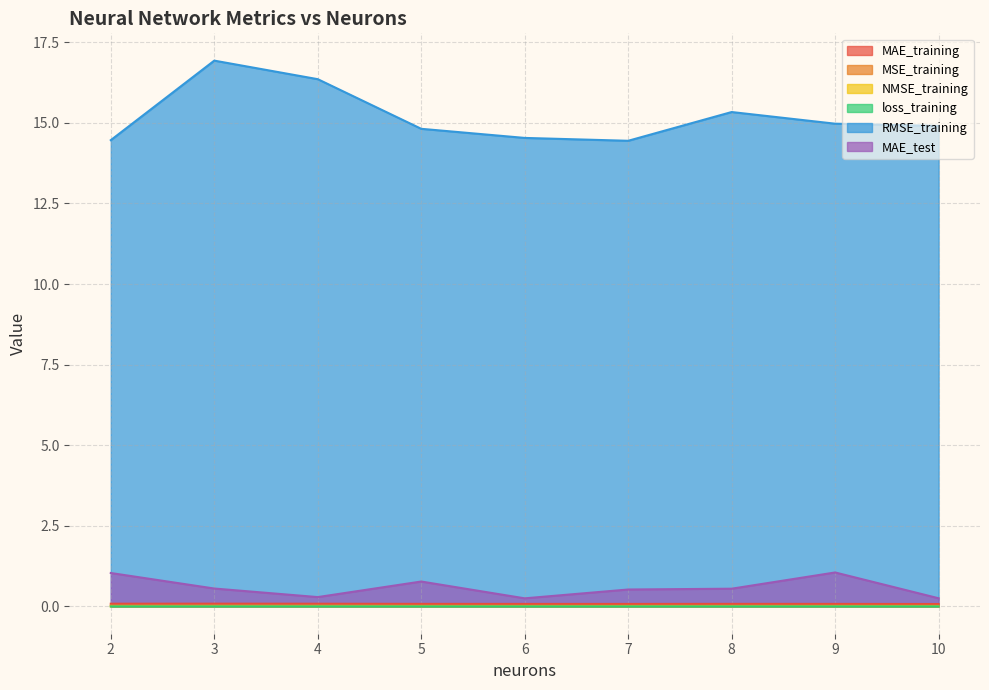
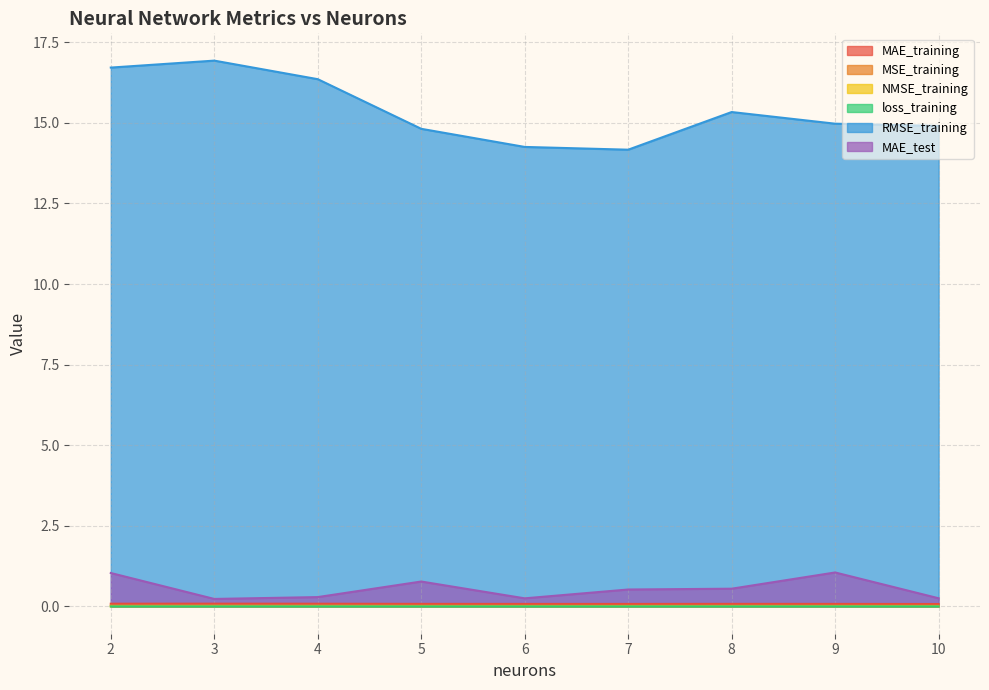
RMSE_training, 2: 14.5 -> 16.7
MAE_test, 3: 0.6 -> 0.2
RMSE_training, 6: 14.5 -> 14.3
RMSE_training, 7: 14.4 -> 14.2
